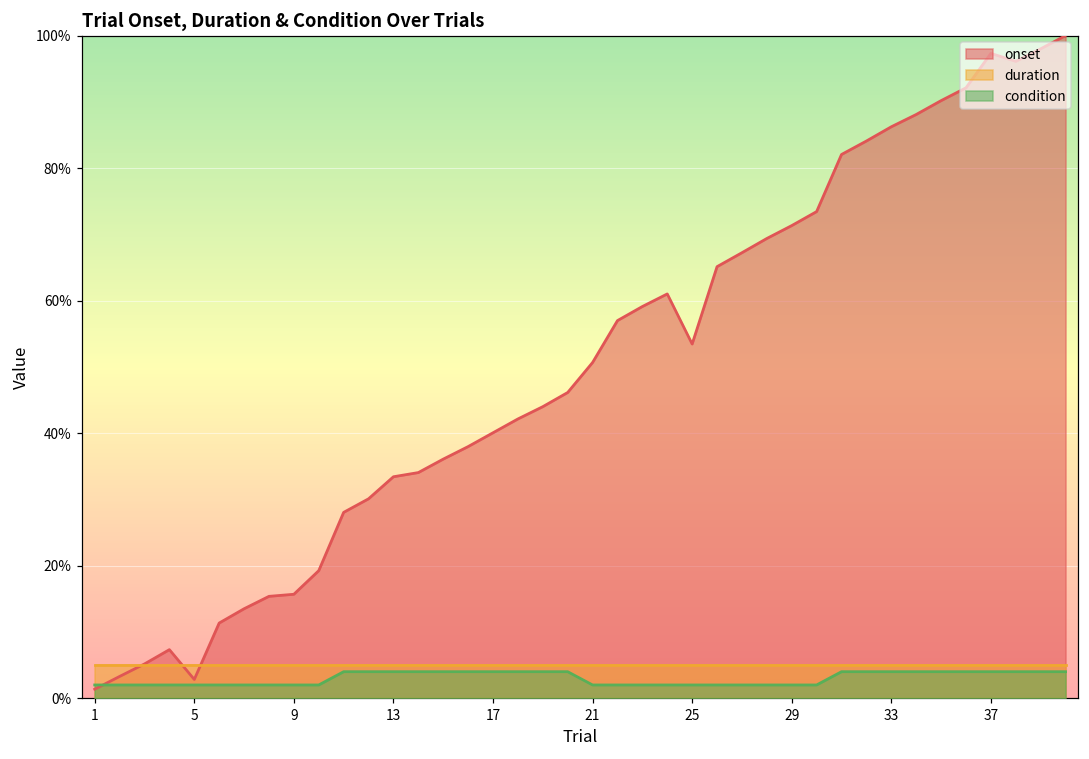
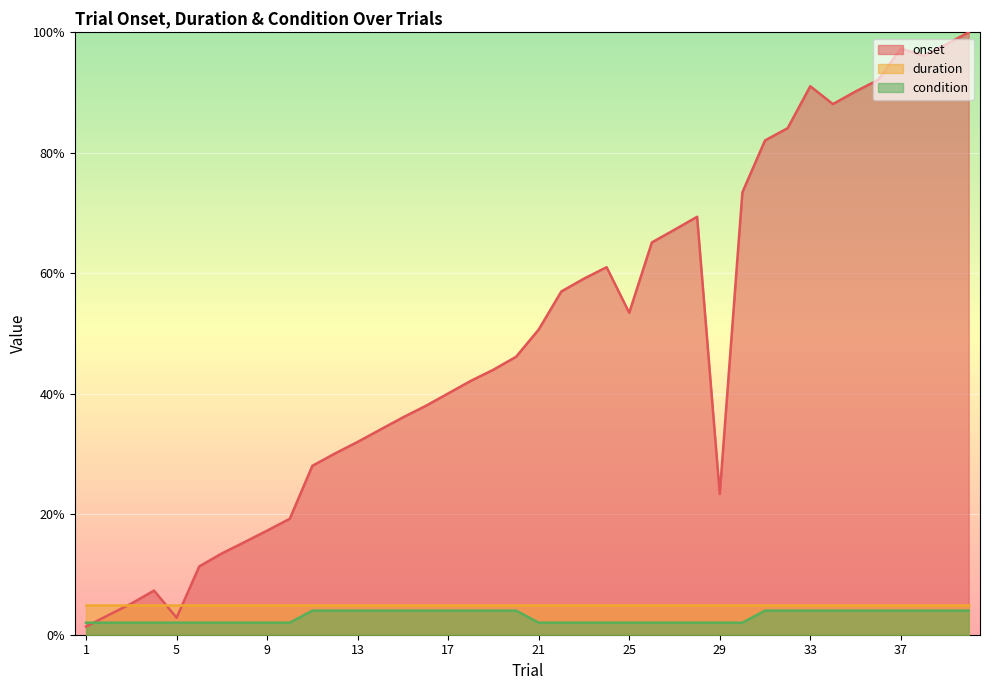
onset, 9: 16% -> 17%
onset, 13: 33% -> 32%
onset, 29: 71% -> 23%
onset, 33: 86% -> 91%
